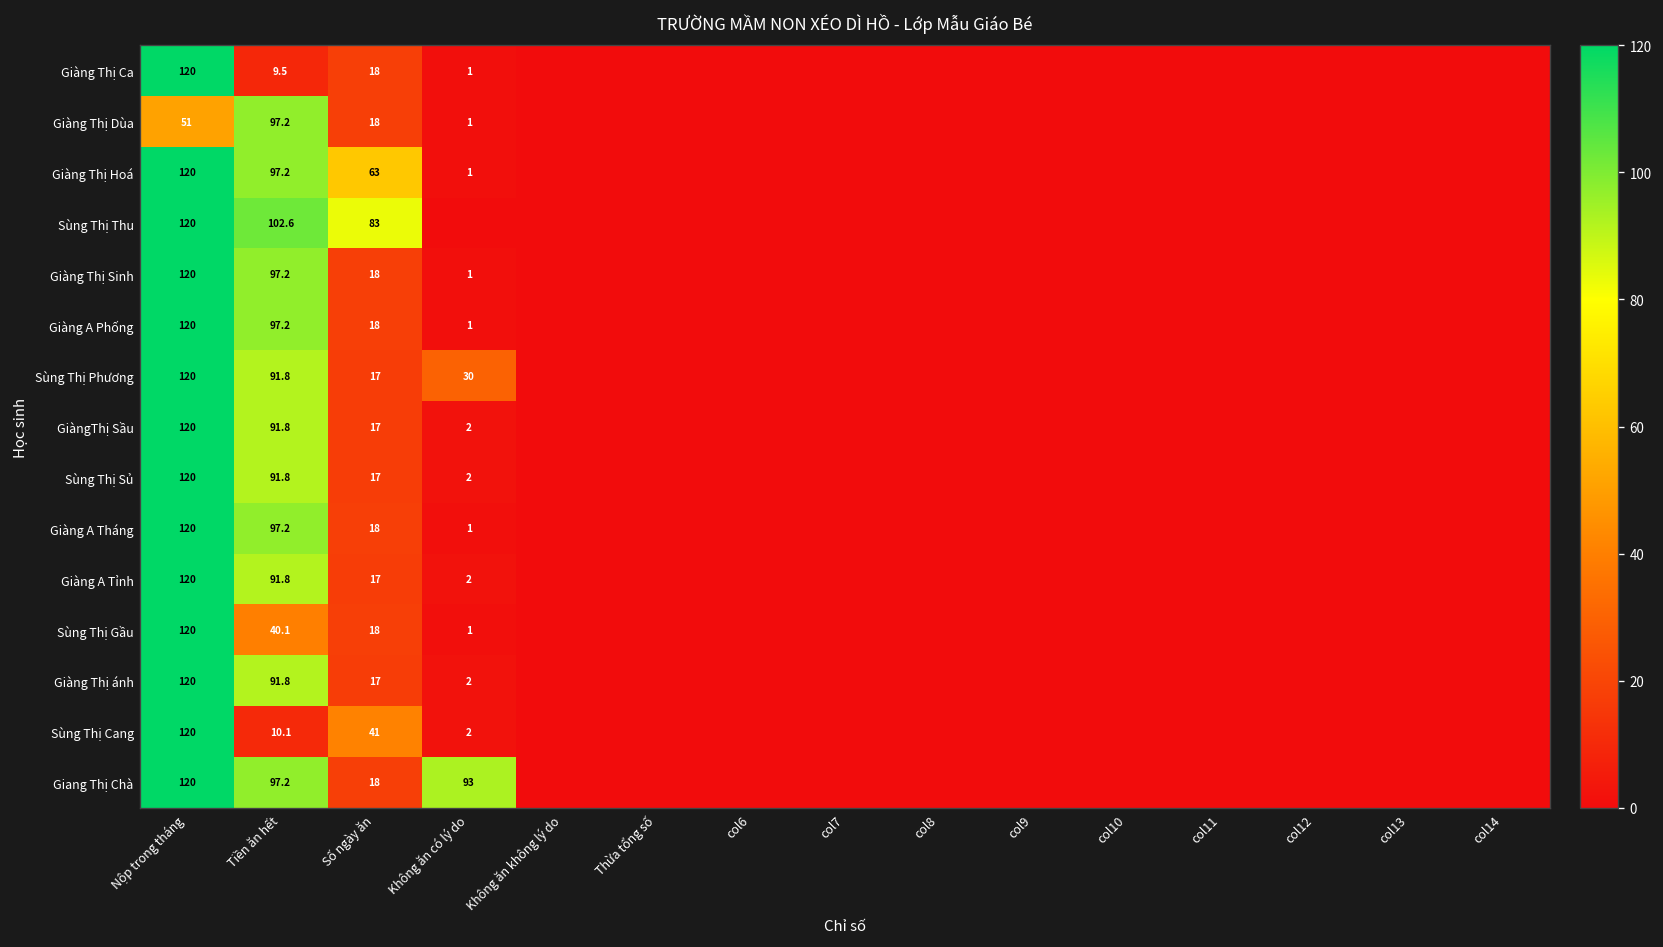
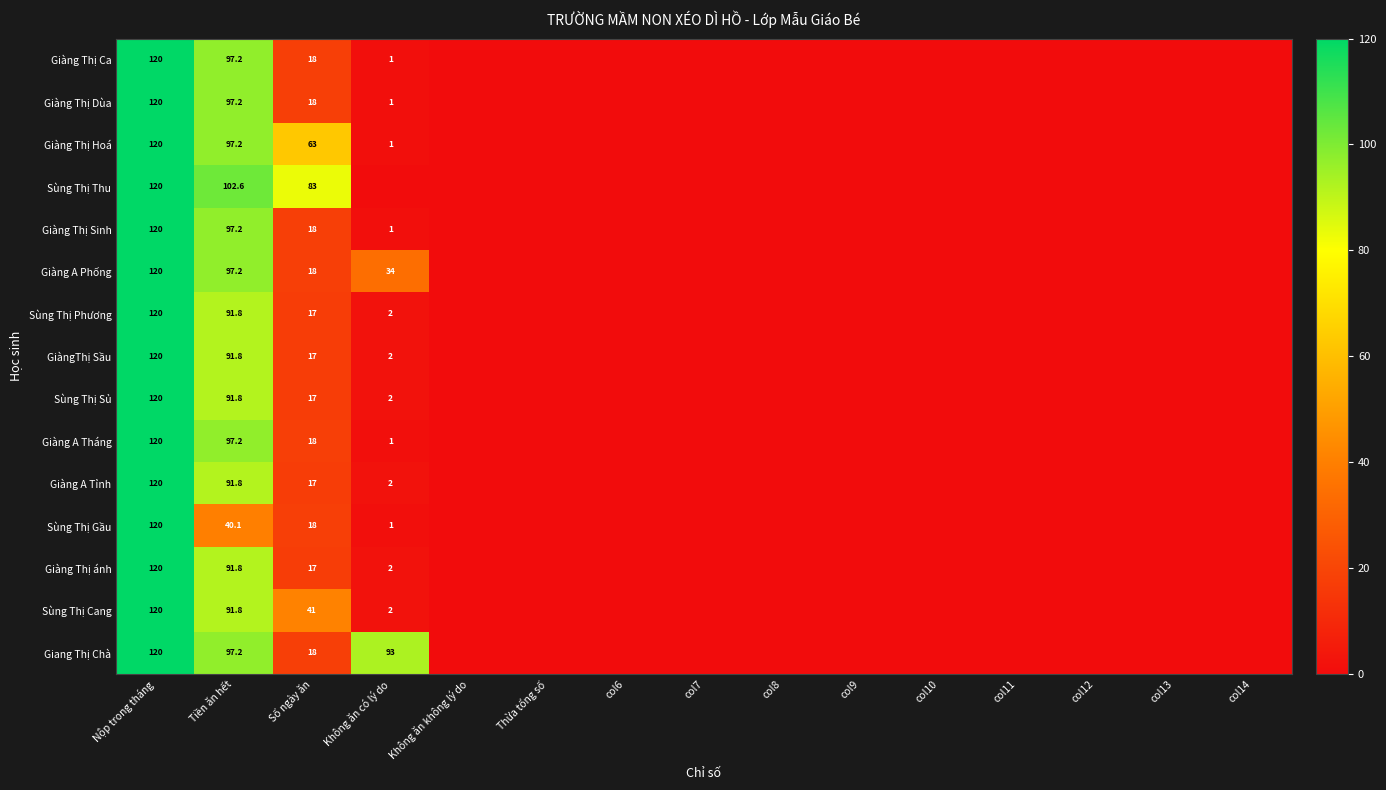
Giàng Thị Ca, Tiền ăn hết: 9.5 -> 97.2
Giàng Thị Dùa, Nộp trong tháng: 51 -> 120
Giàng A Phống, Không ăn có lý do: 1 -> 34
Sùng Thị Phương, Không ăn có lý do: 30 -> 2
Sùng Thị Cang, Tiền ăn hết: 10.1 -> 91.8
